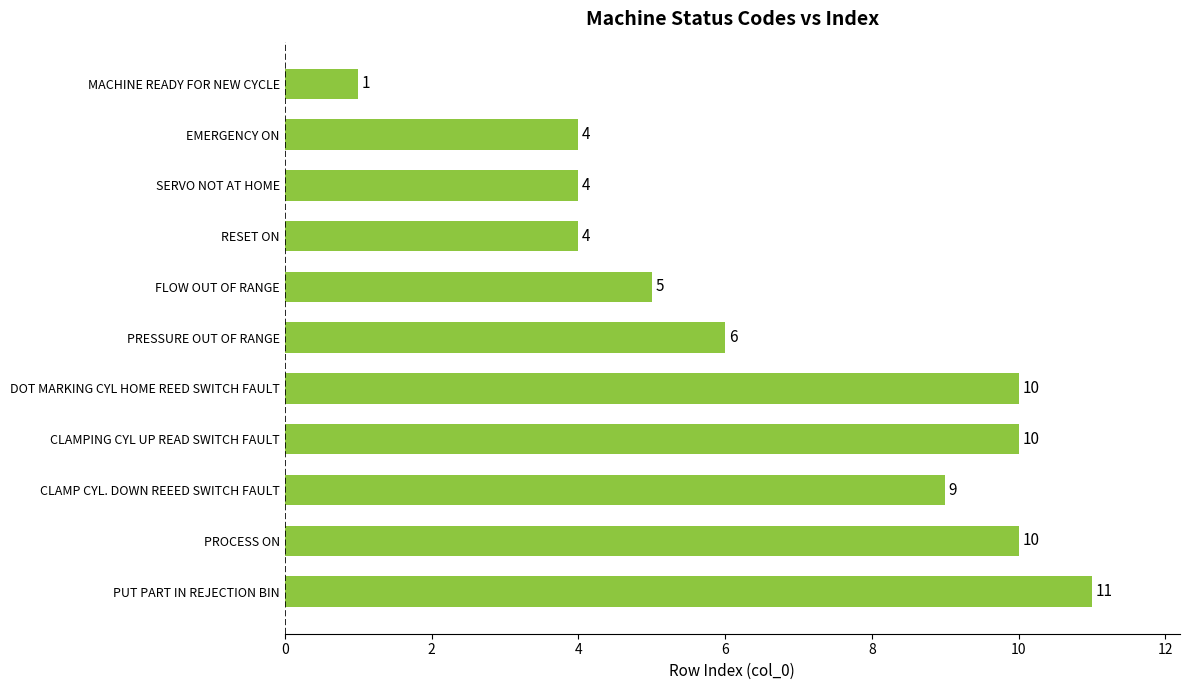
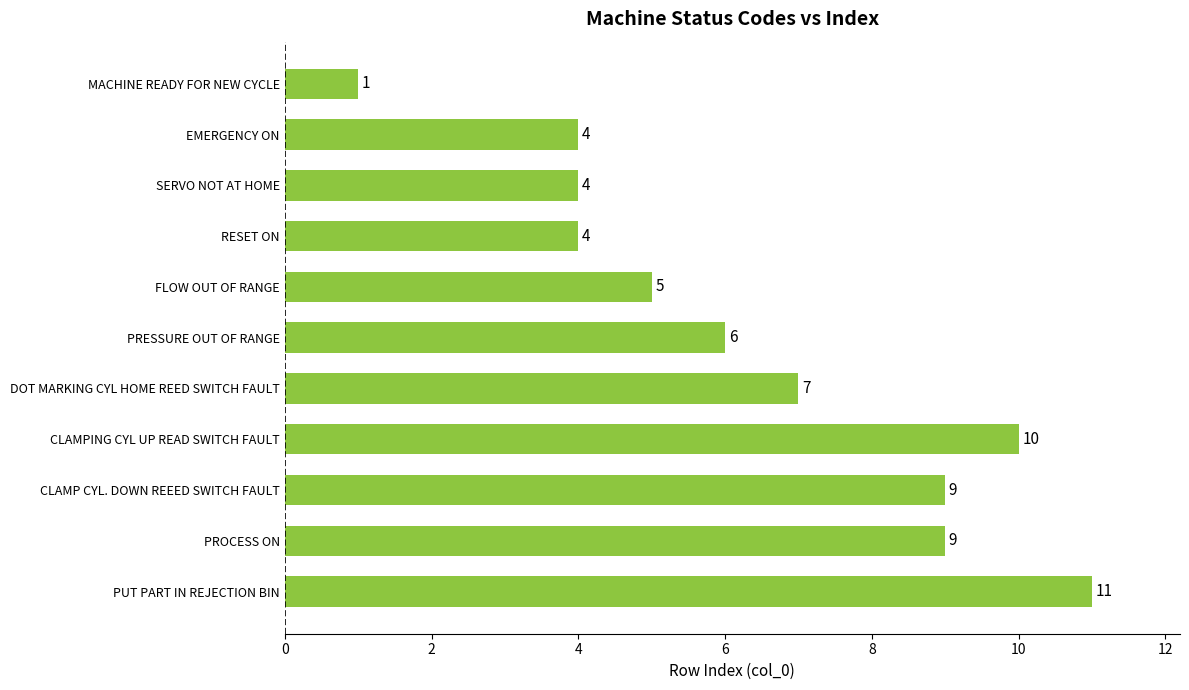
DOT MARKING CYL HOME REED SWITCH FAULT: 10 -> 7
PROCESS ON: 10 -> 9
